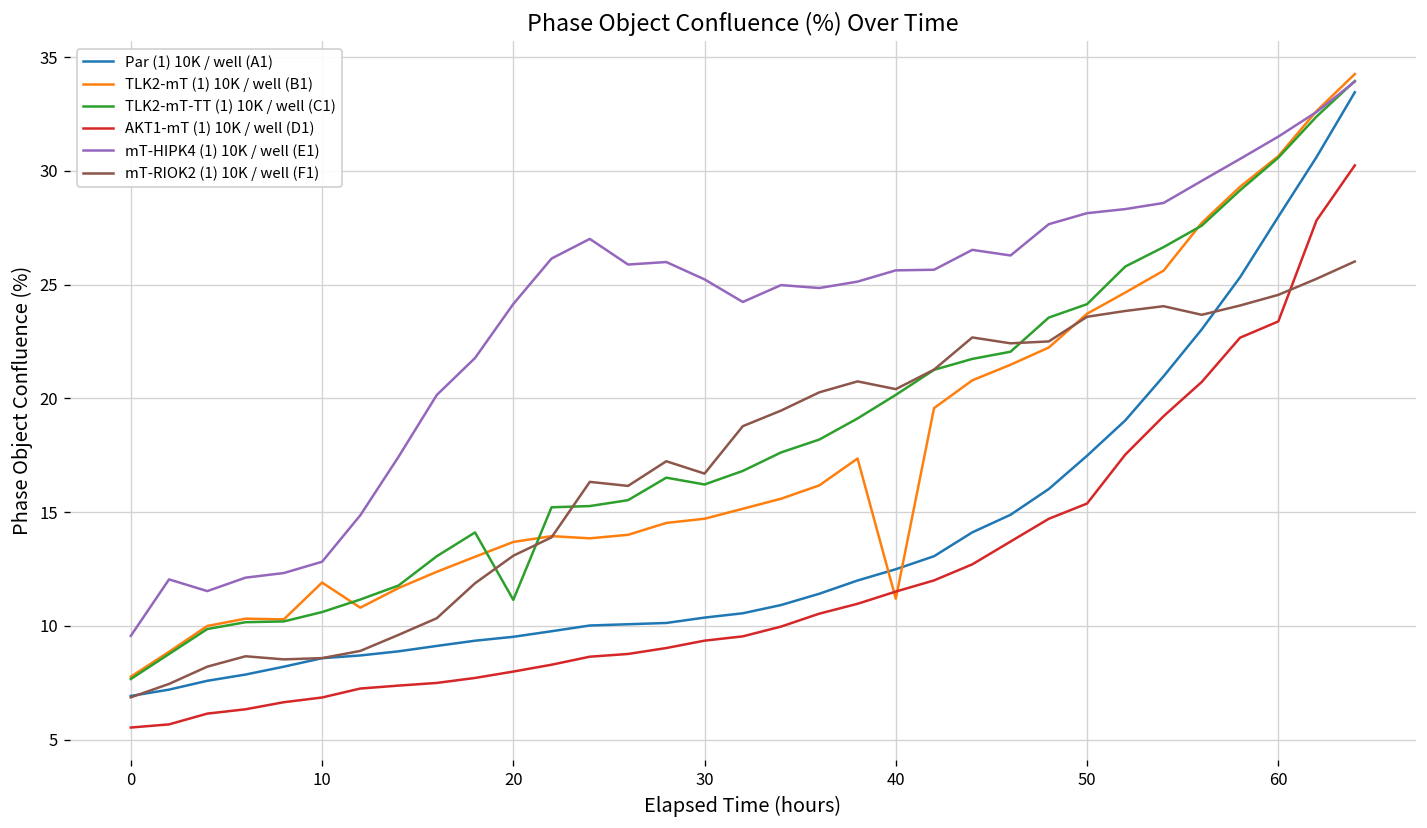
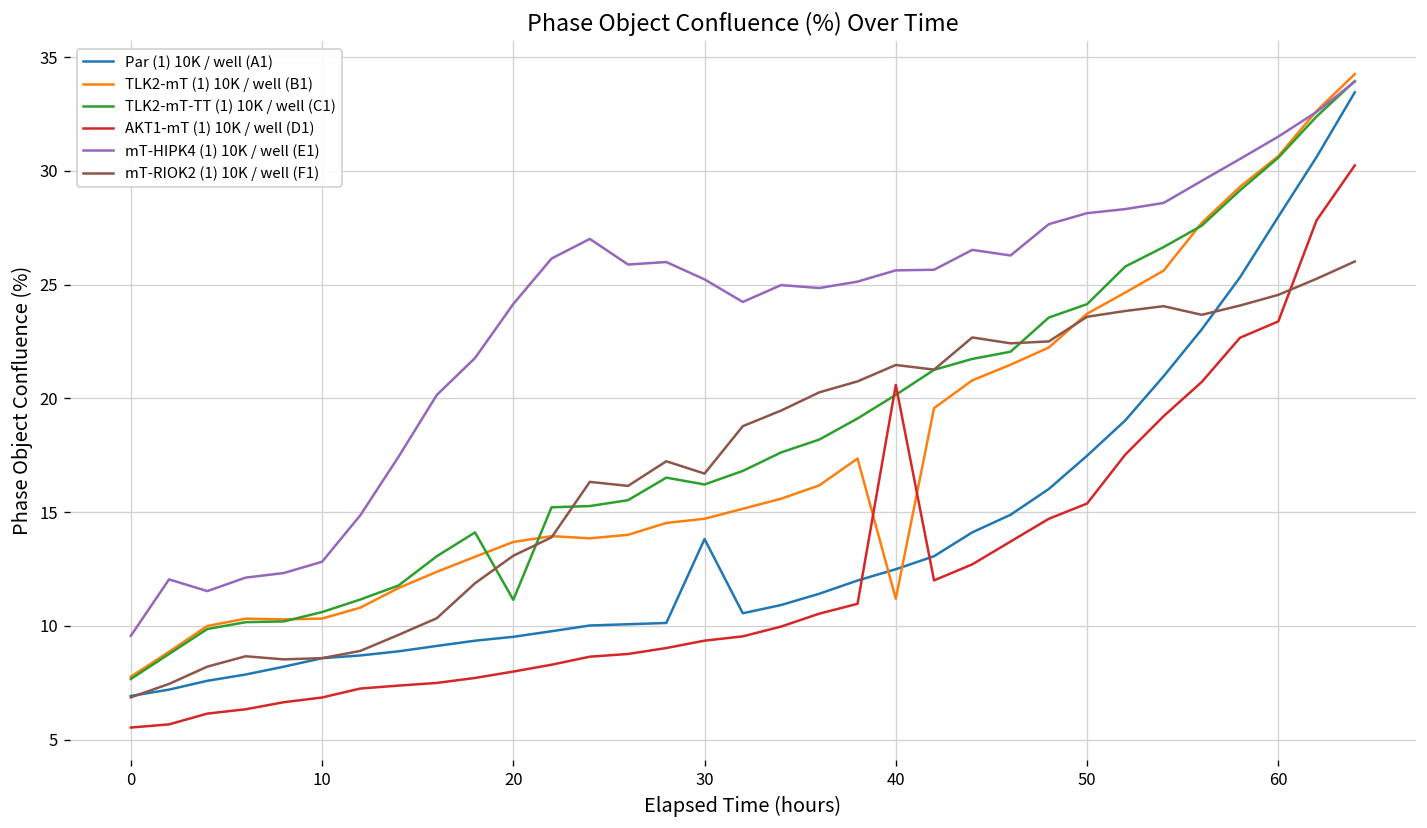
TLK2-mT (1) 10K / well (B1), 10: 11.9 -> 10.3
Par (1) 10K / well (A1), 30: 10.4 -> 13.8
AKT1-mT (1) 10K / well (D1), 40: 11.5 -> 20.6
mT-RIOK2 (1) 10K / well (F1), 40: 20.4 -> 21.5
